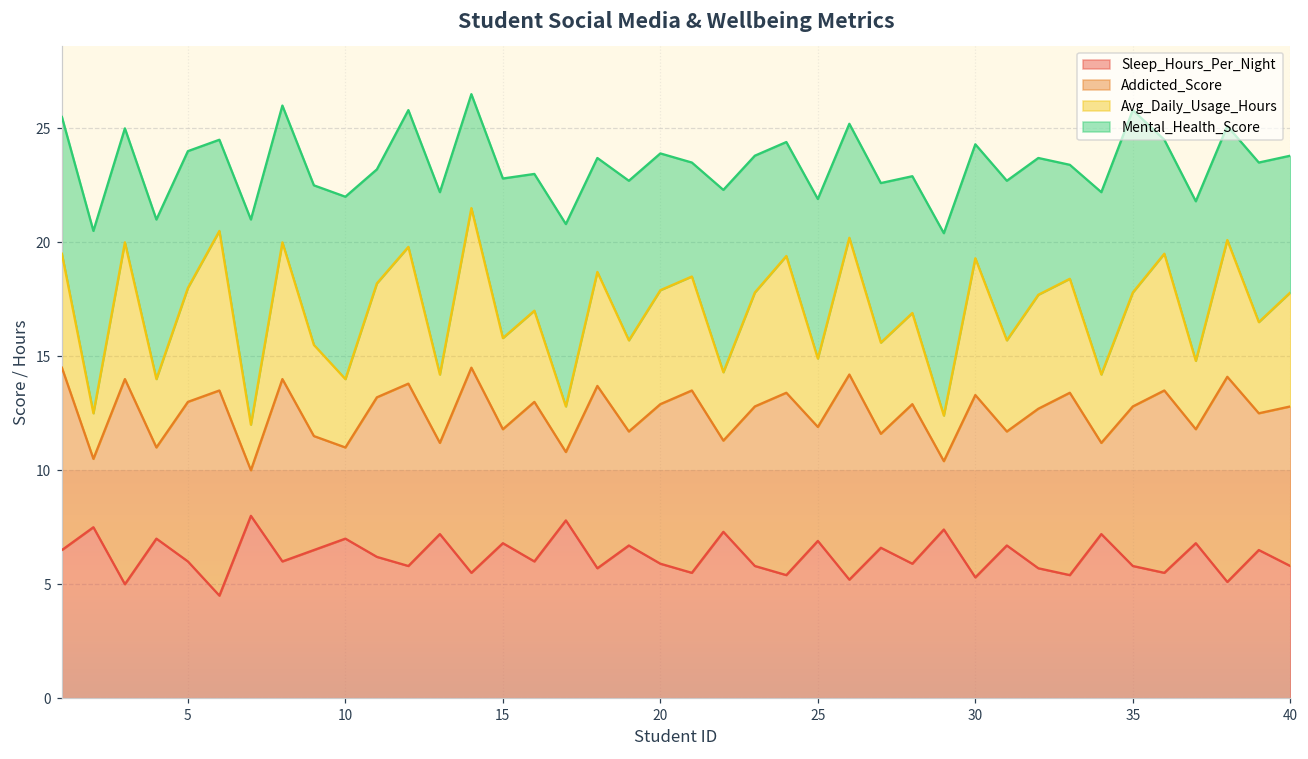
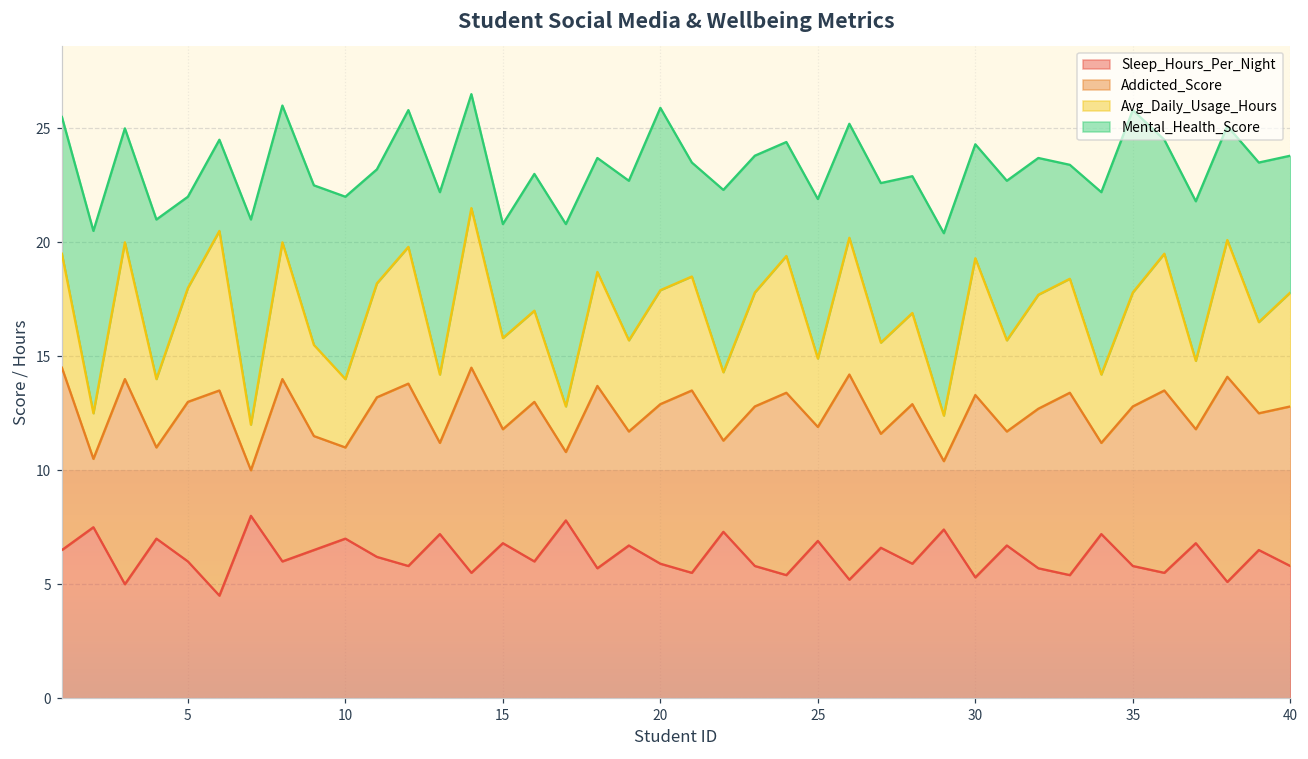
Mental_Health_Score, 5: 6 -> 4
Mental_Health_Score, 15: 7 -> 5
Mental_Health_Score, 20: 6 -> 8
